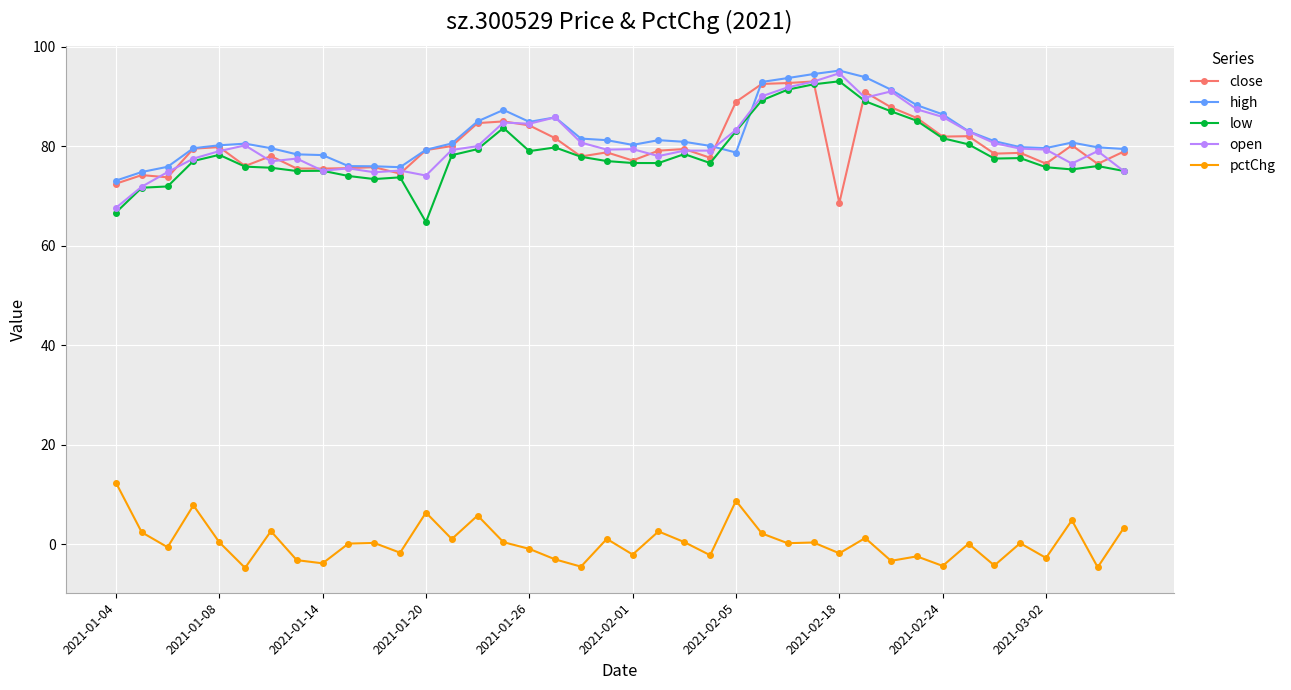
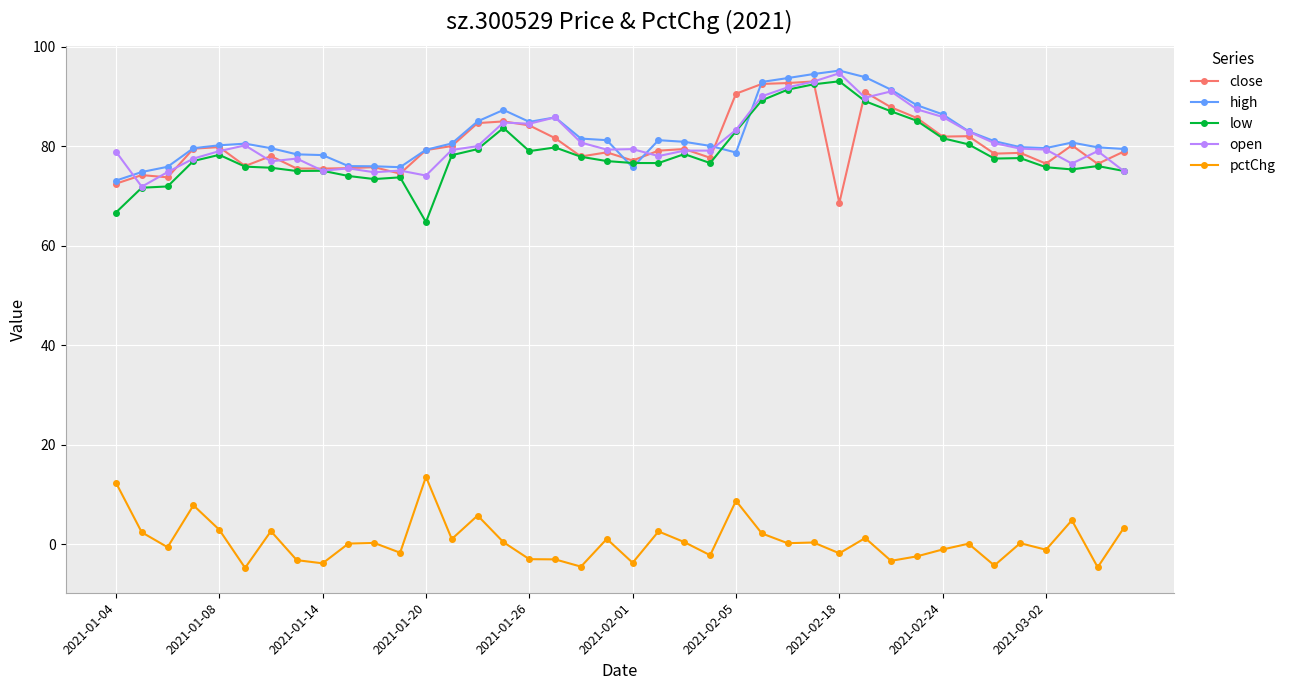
open, 2021-01-04: 68 -> 79
pctChg, 2021-01-08: 0 -> 3
pctChg, 2021-01-20: 6 -> 14
pctChg, 2021-01-26: -1 -> -3
high, 2021-02-01: 80 -> 76
pctChg, 2021-02-01: -2 -> -4
close, 2021-02-05: 89 -> 91
pctChg, 2021-02-24: -4 -> -1
pctChg, 2021-03-02: -3 -> -1
